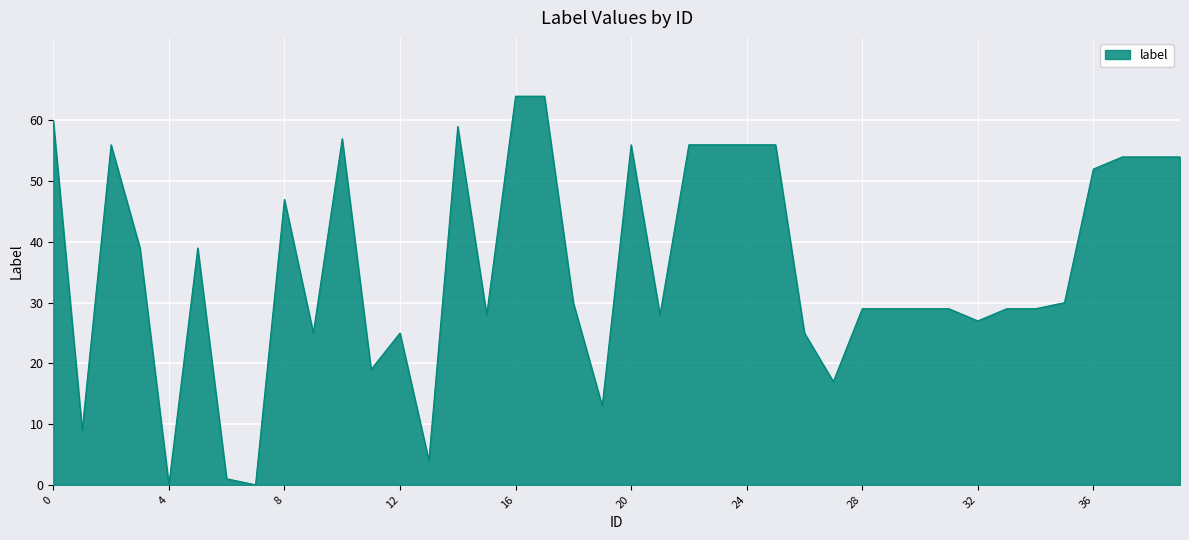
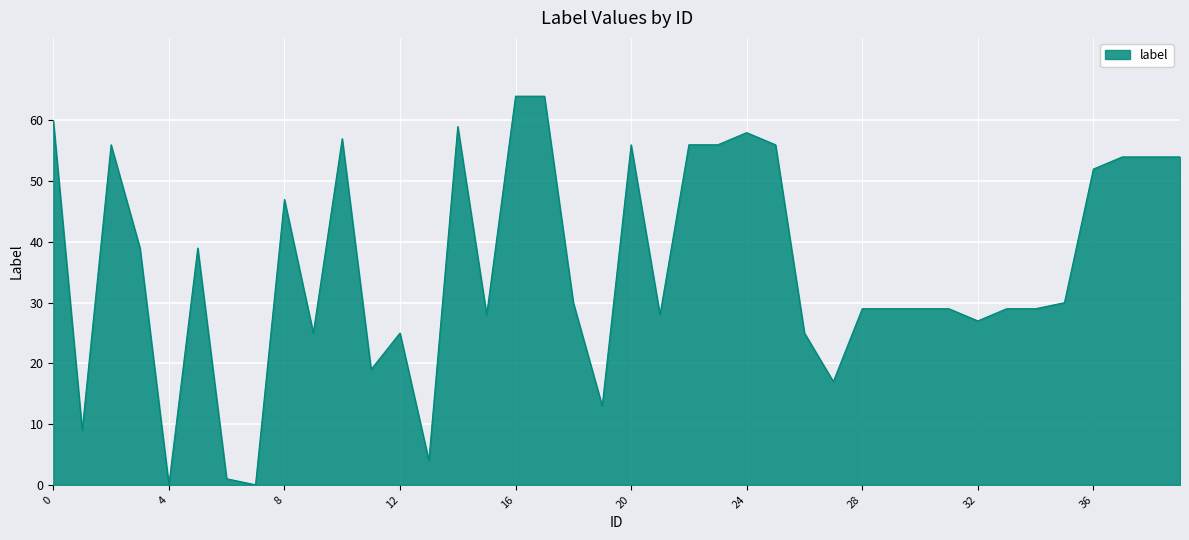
24: 56 -> 58
